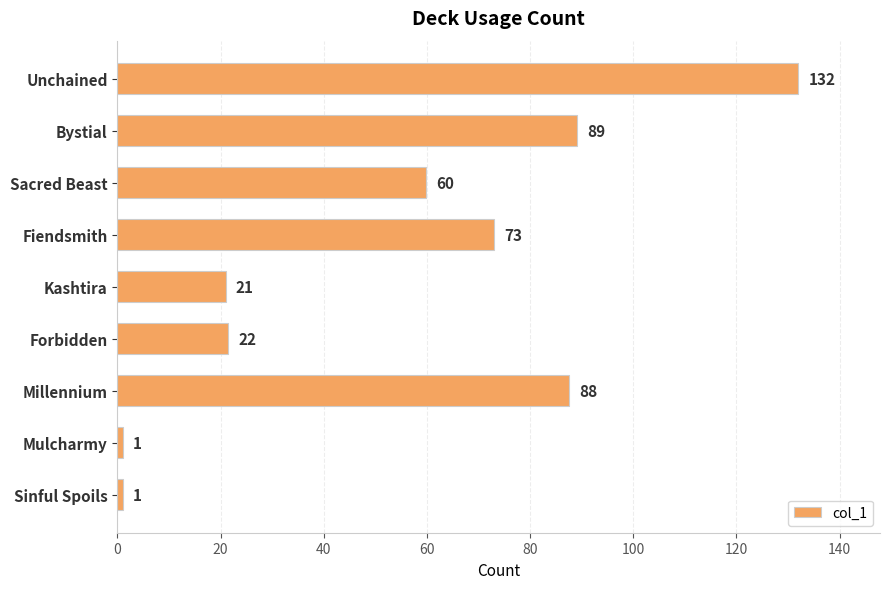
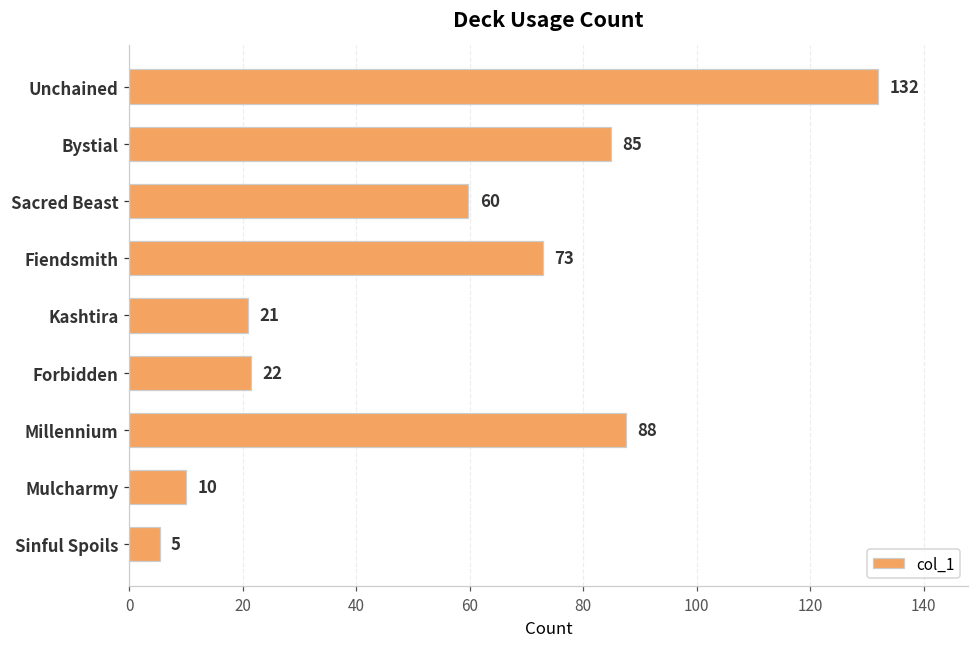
Bystial: 89 -> 85
Mulcharmy: 1 -> 10
Sinful Spoils: 1 -> 5
